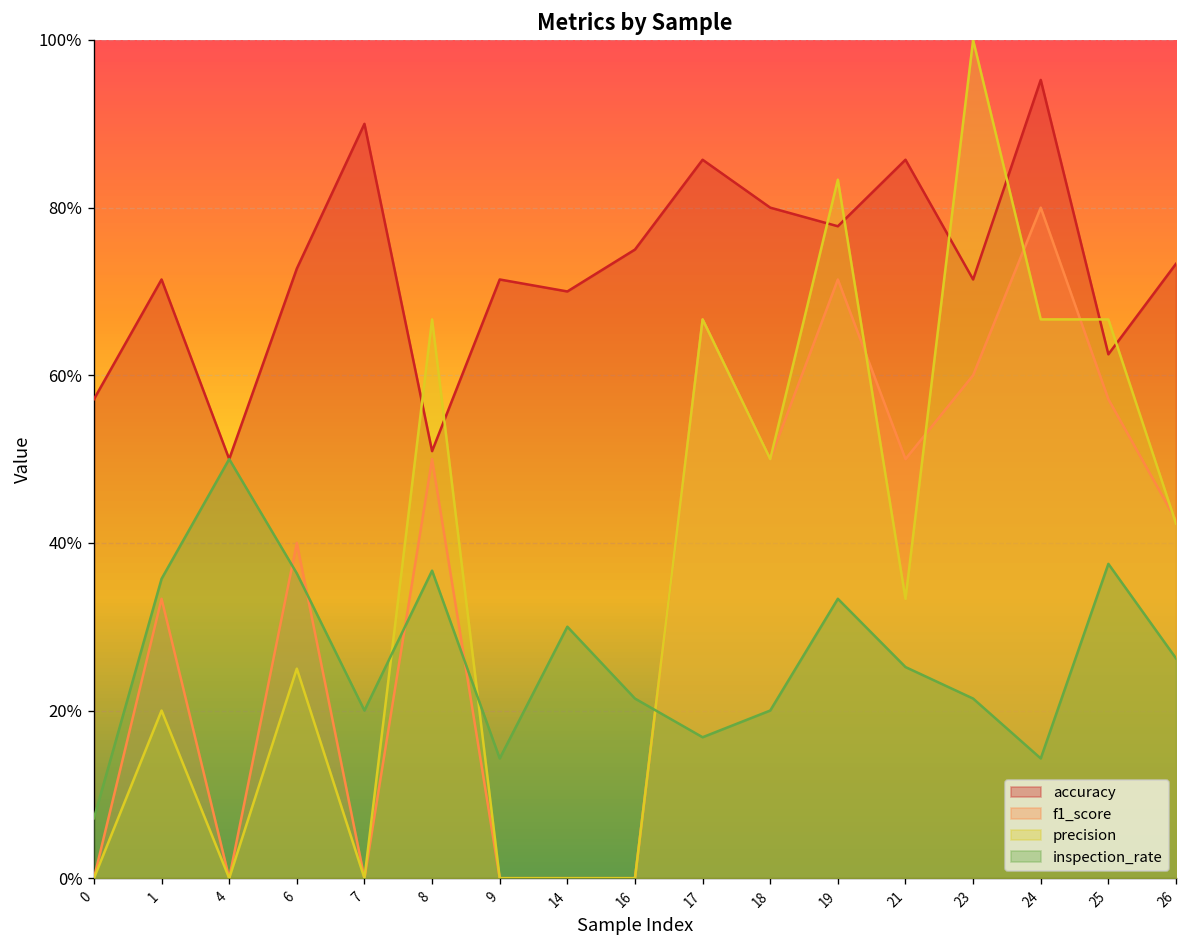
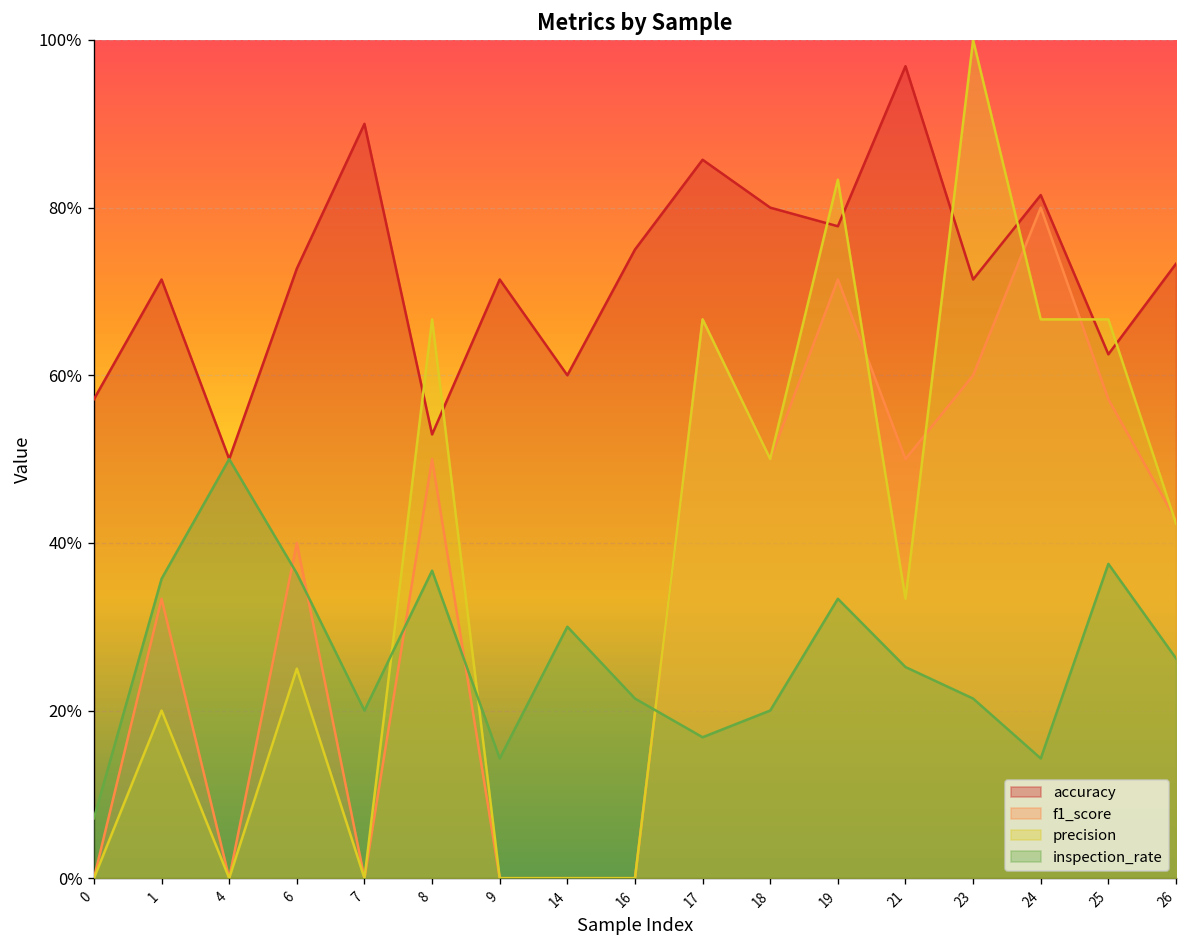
accuracy, 8: 51% -> 53%
accuracy, 14: 70% -> 60%
accuracy, 21: 86% -> 97%
accuracy, 24: 95% -> 81%
